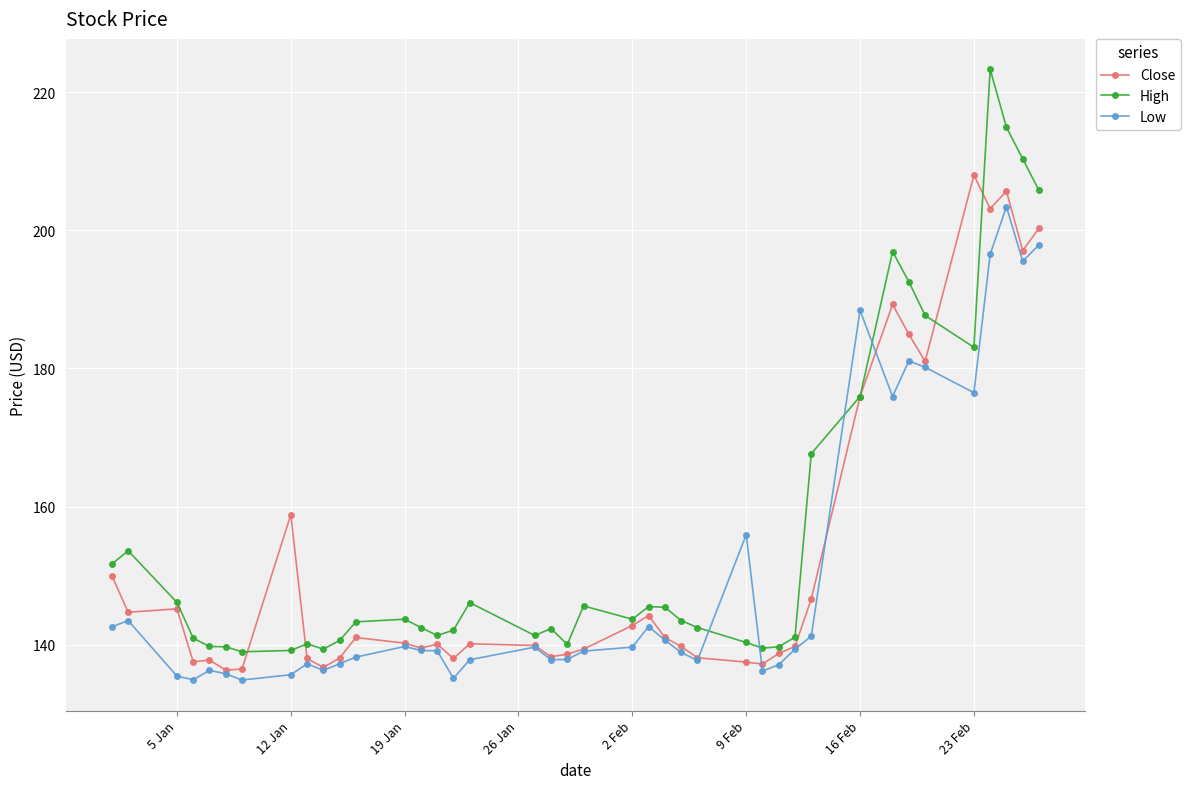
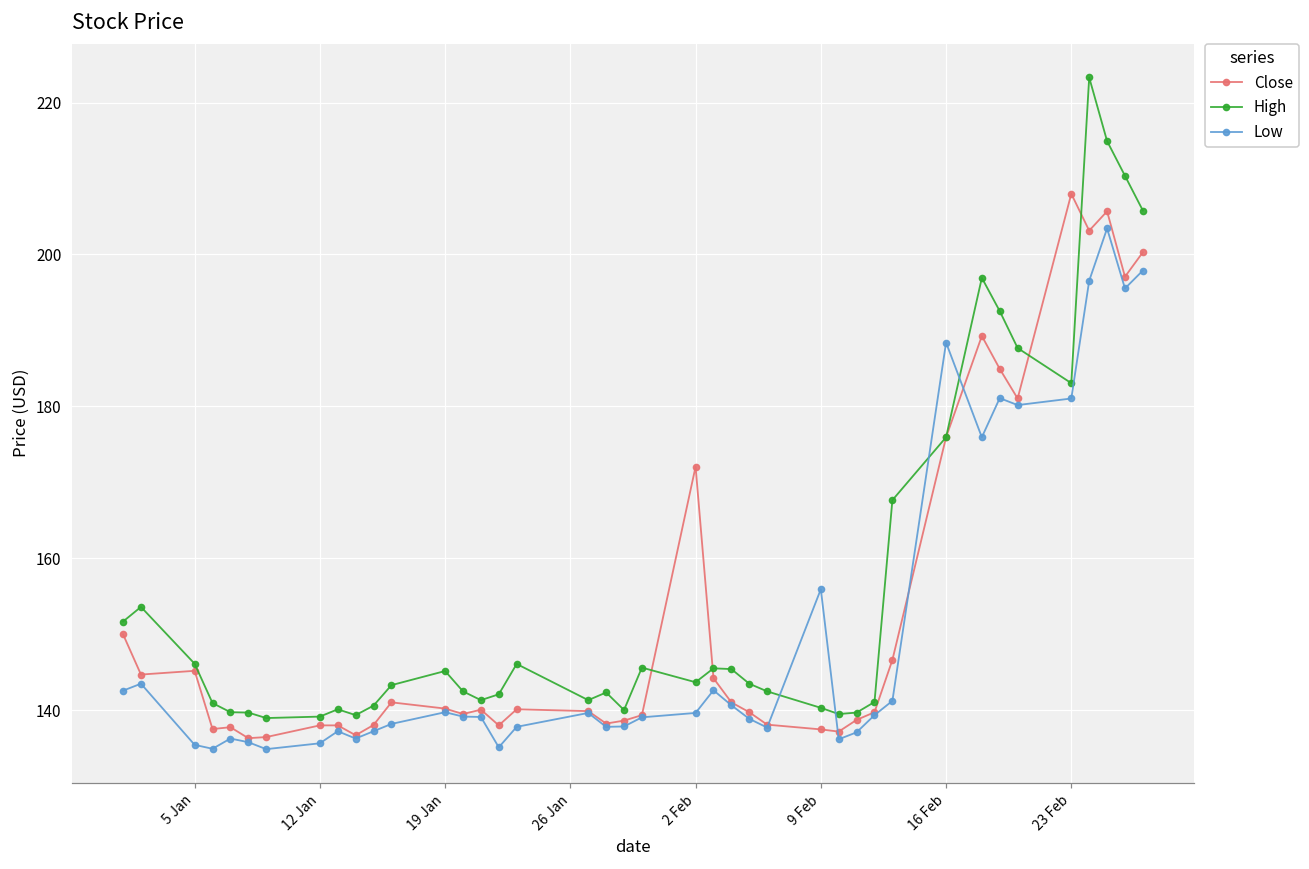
Close, 12 Jan: 159 -> 138
High, 19 Jan: 144 -> 145
Close, 2 Feb: 143 -> 172
Low, 23 Feb: 176 -> 181
